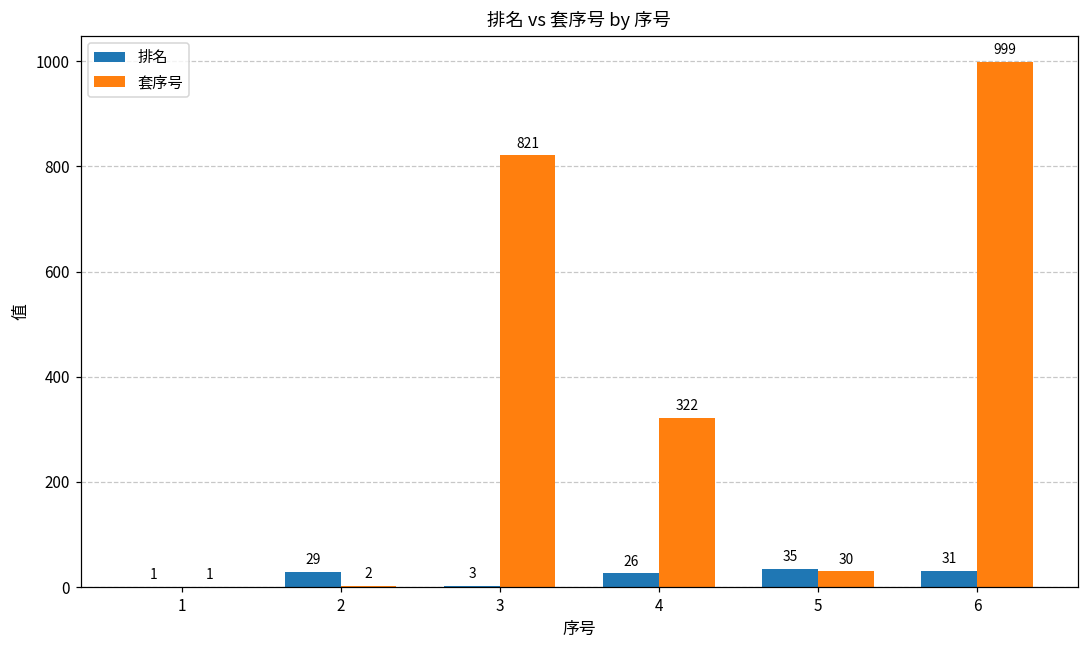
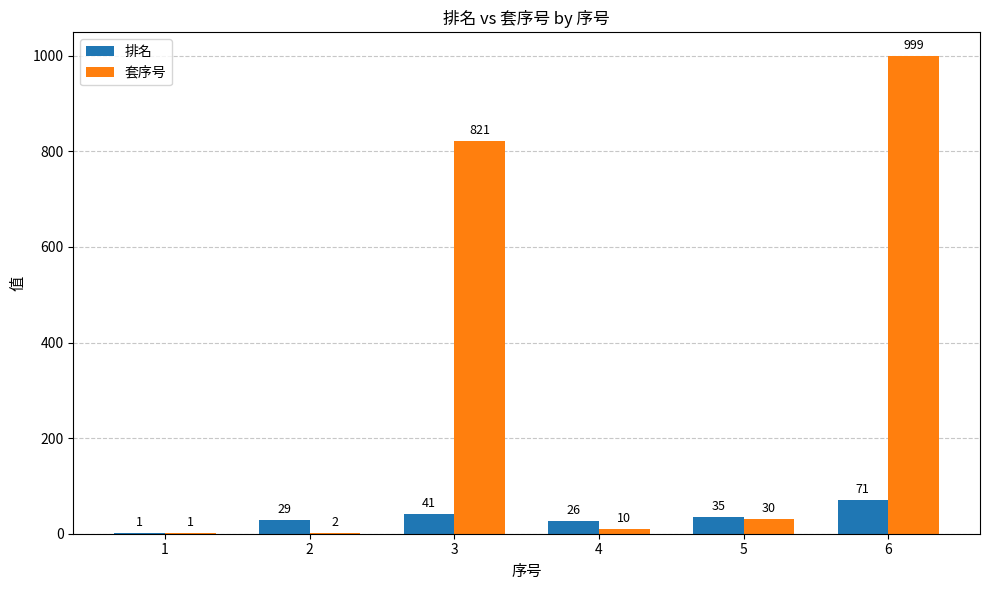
排名, 3: 3 -> 41
套序号, 4: 322 -> 10
排名, 6: 31 -> 71
